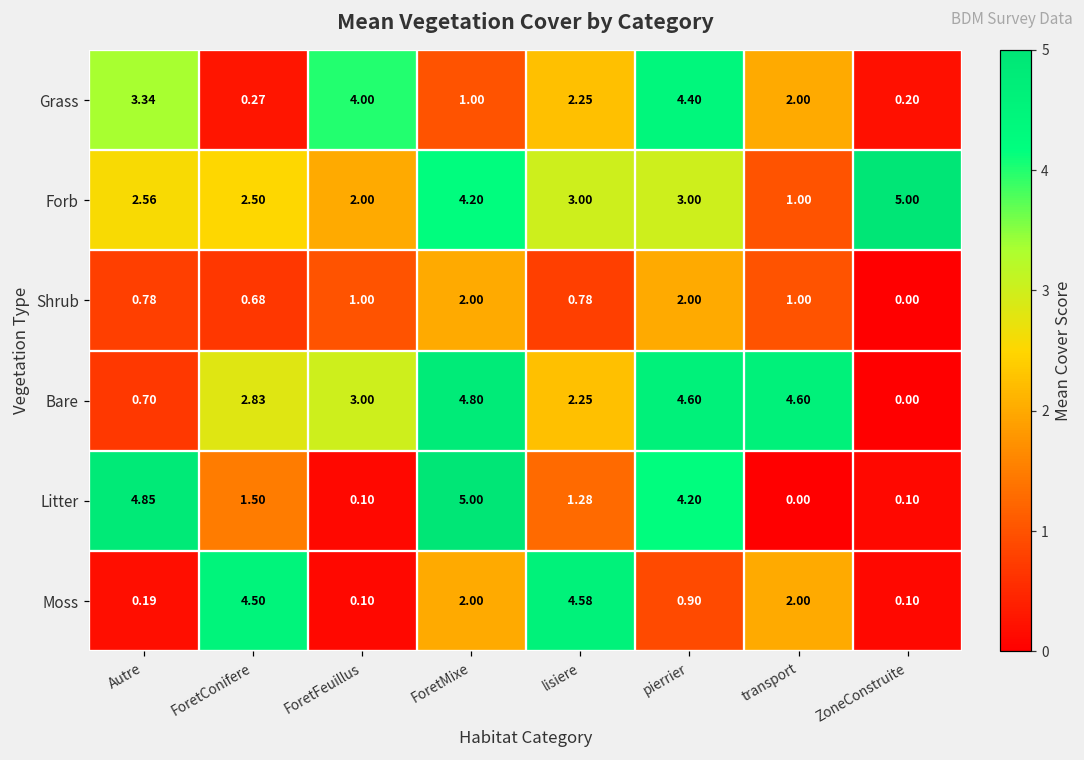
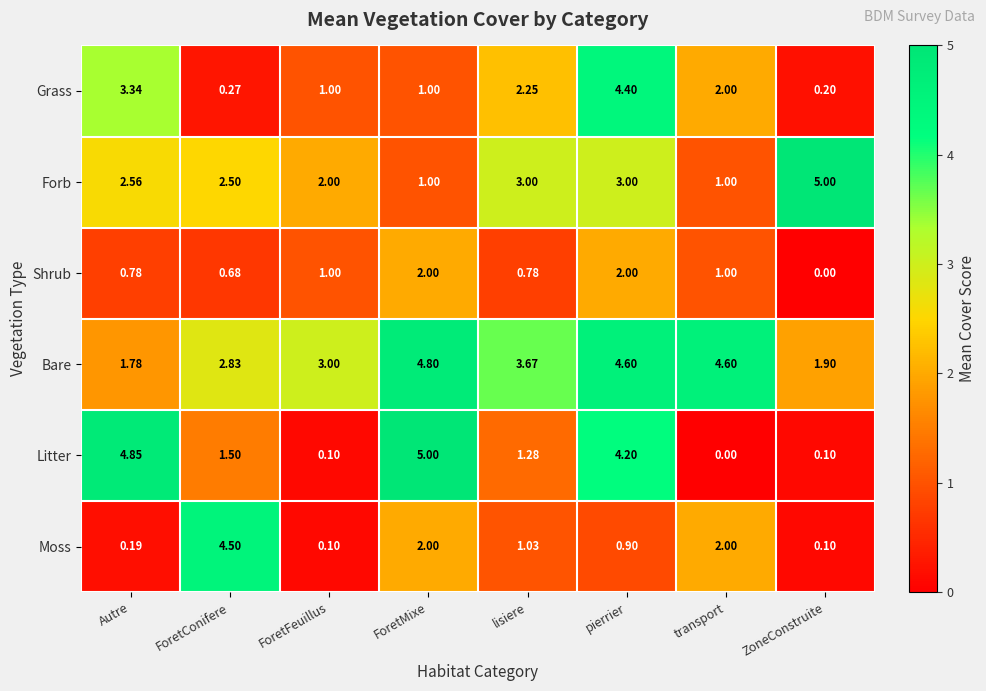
Grass, ForetFeuillus: 4.00 -> 1.00
Forb, ForetMixe: 4.20 -> 1.00
Bare, Autre: 0.70 -> 1.78
Bare, lisiere: 2.25 -> 3.67
Bare, ZoneConstruite: 0.00 -> 1.90
Moss, lisiere: 4.58 -> 1.03
